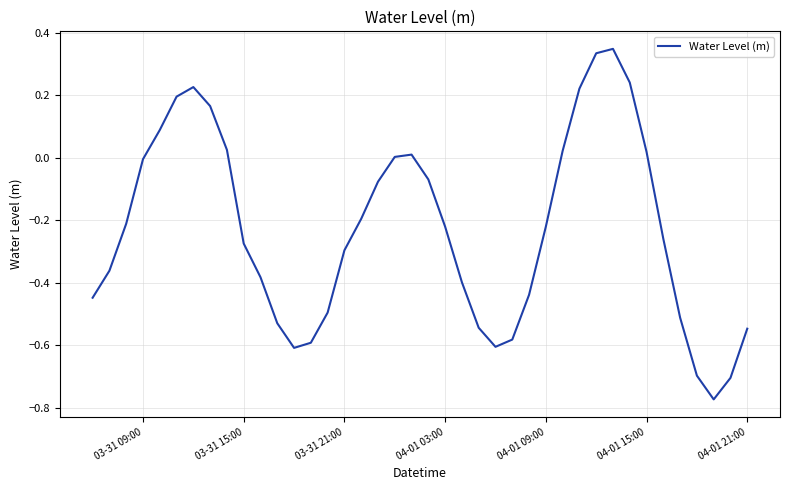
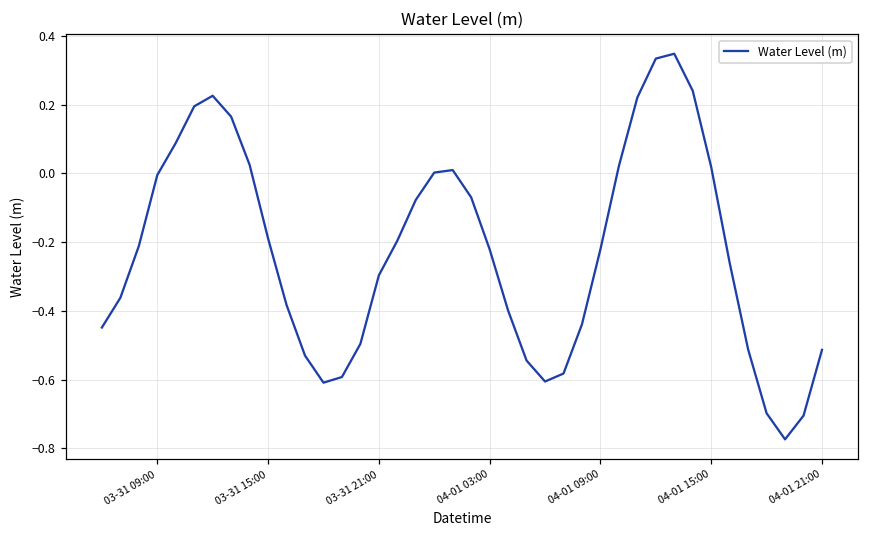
03-31 15:00: -0.27 -> -0.19
04-01 21:00: -0.55 -> -0.51
